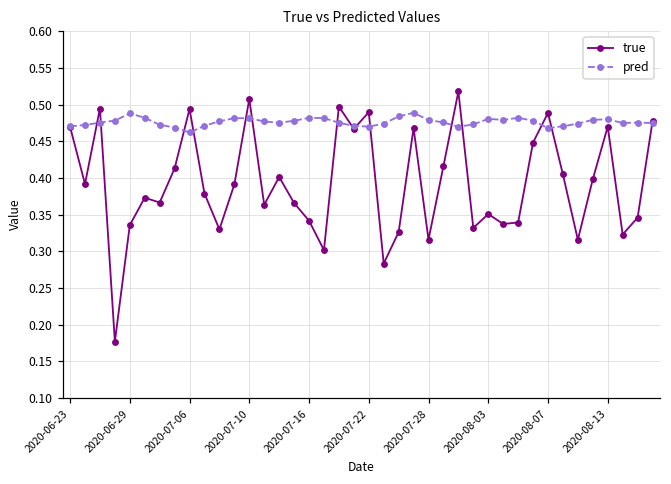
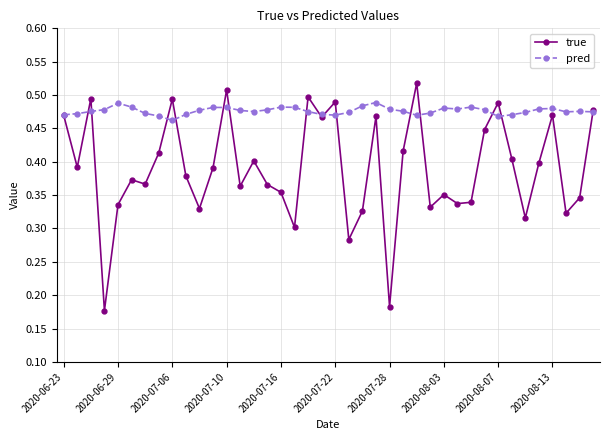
true, 2020-07-16: 0.34 -> 0.35
true, 2020-07-28: 0.32 -> 0.18
